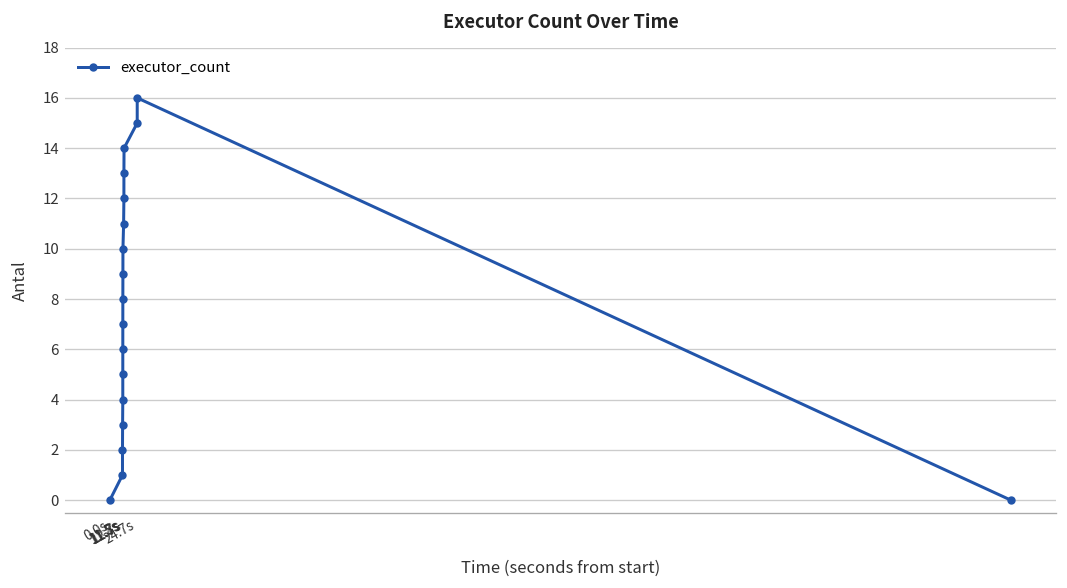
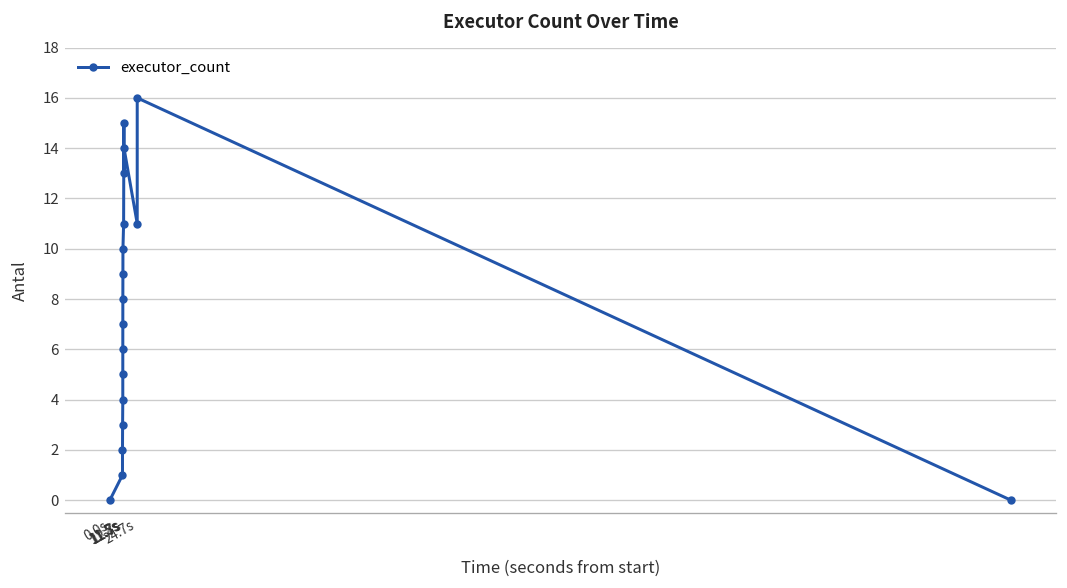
12.7s: 12 -> 15
24.7s: 15 -> 11
